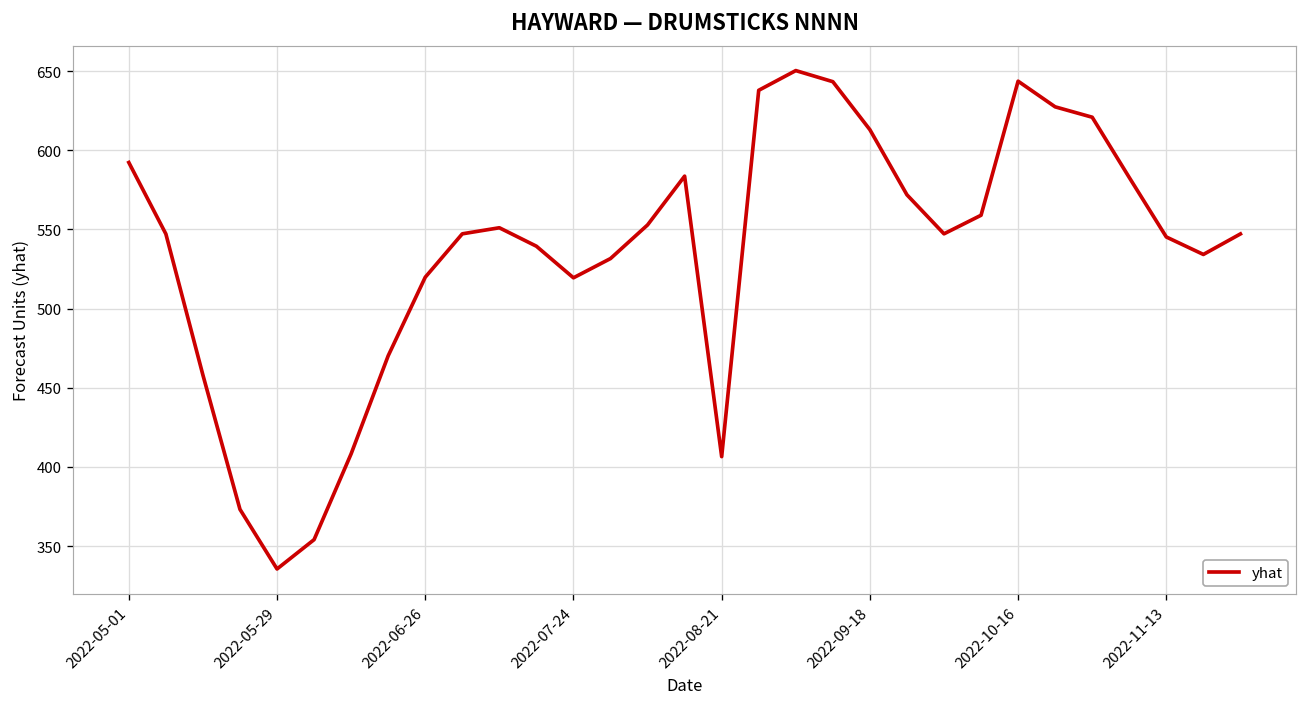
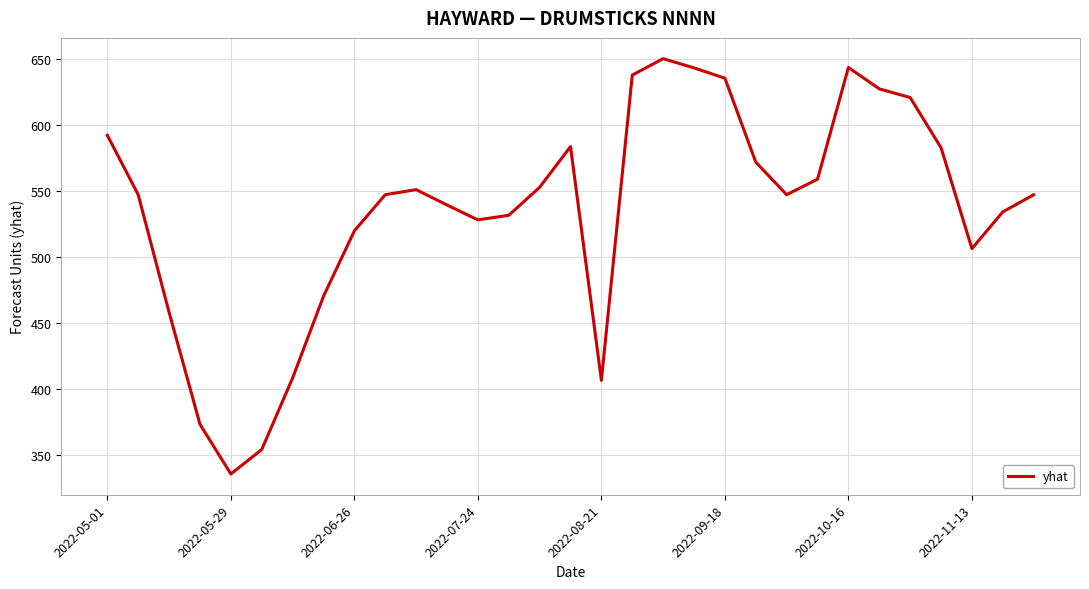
2022-07-24: 519 -> 528
2022-09-18: 613 -> 635
2022-11-13: 545 -> 506
